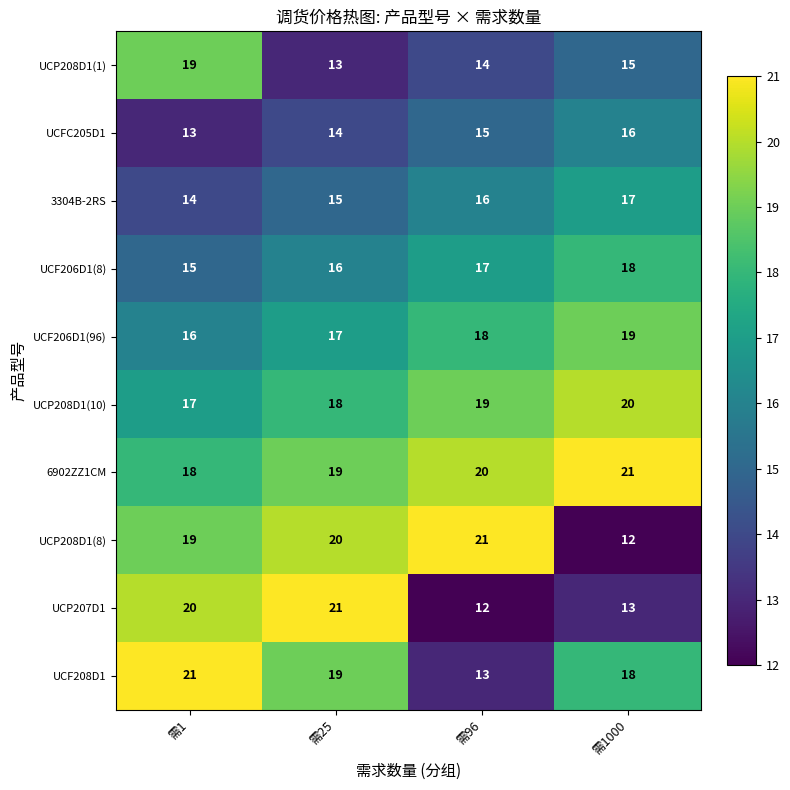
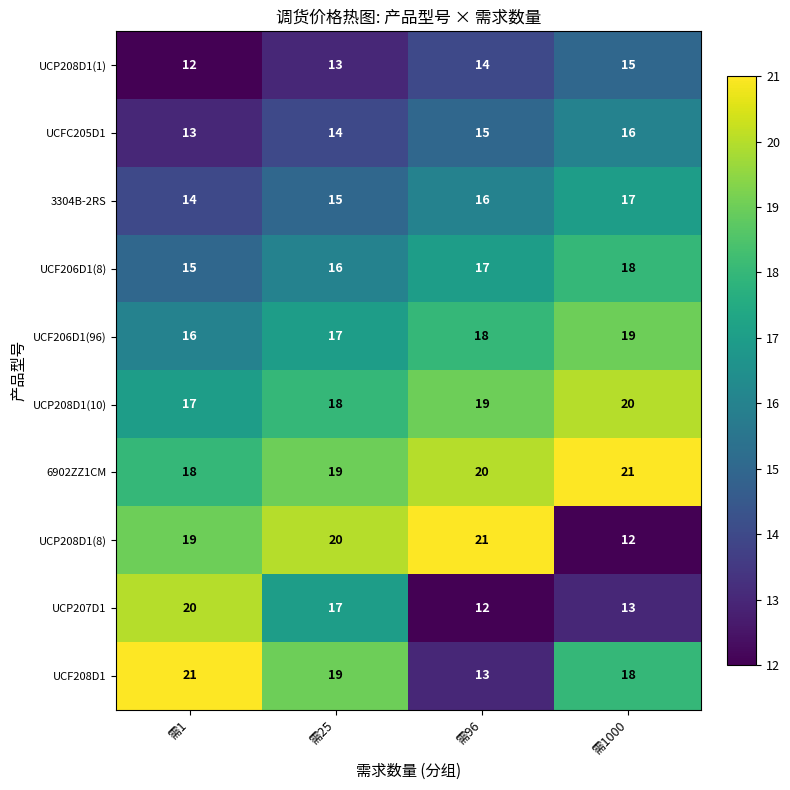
UCP208D1(1), 需1: 19 -> 12
UCP207D1, 需25: 21 -> 17
